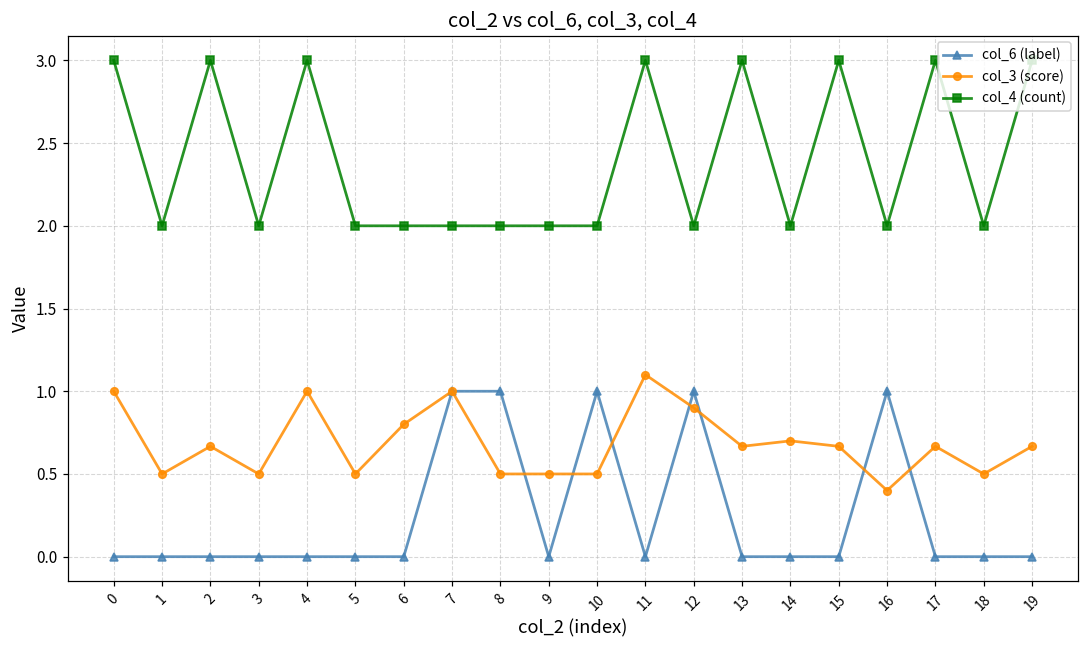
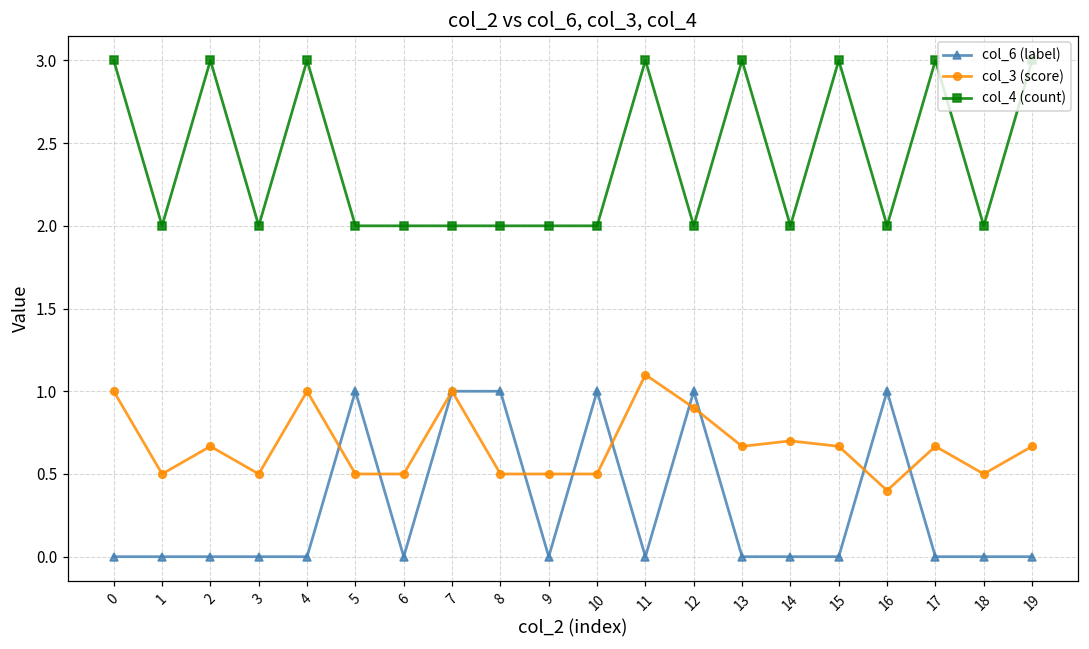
col_6 (label), 5: 0 -> 1
col_3 (score), 6: 0.8 -> 0.5
